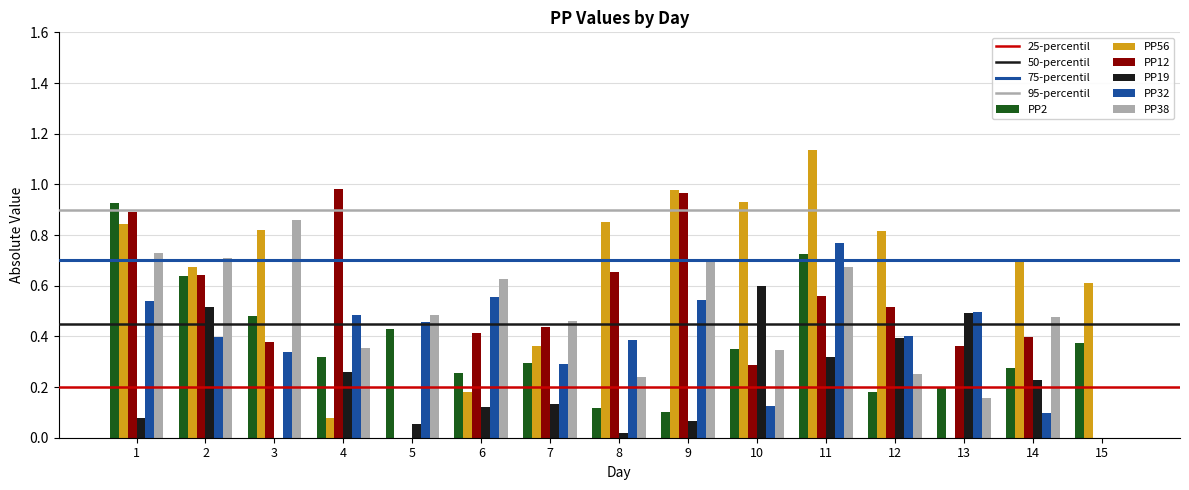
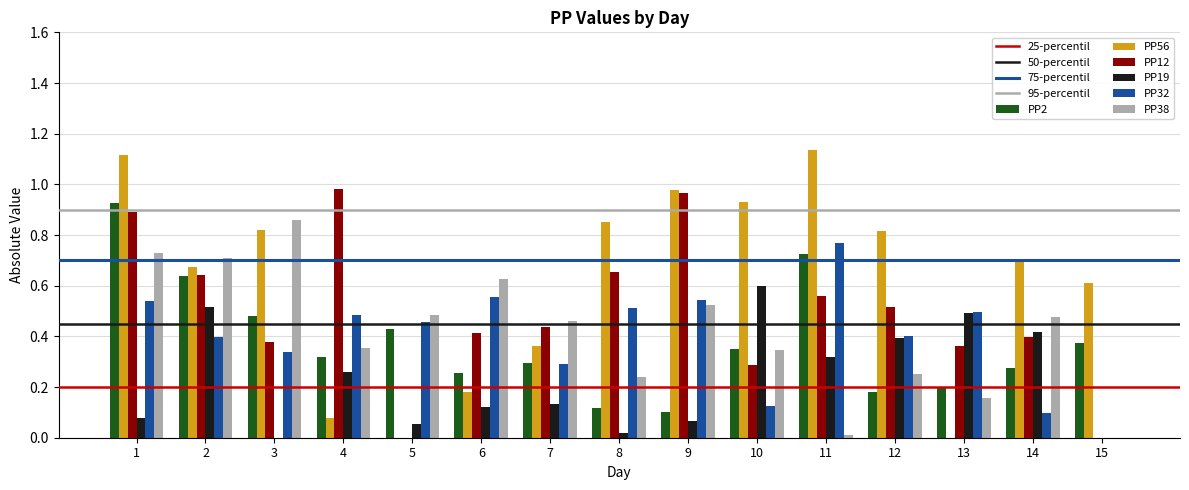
PP56, 1: 0.84 -> 1.12
PP32, 8: 0.38 -> 0.51
PP38, 9: 0.70 -> 0.52
PP38, 11: 0.68 -> 0.01
PP19, 14: 0.23 -> 0.42
